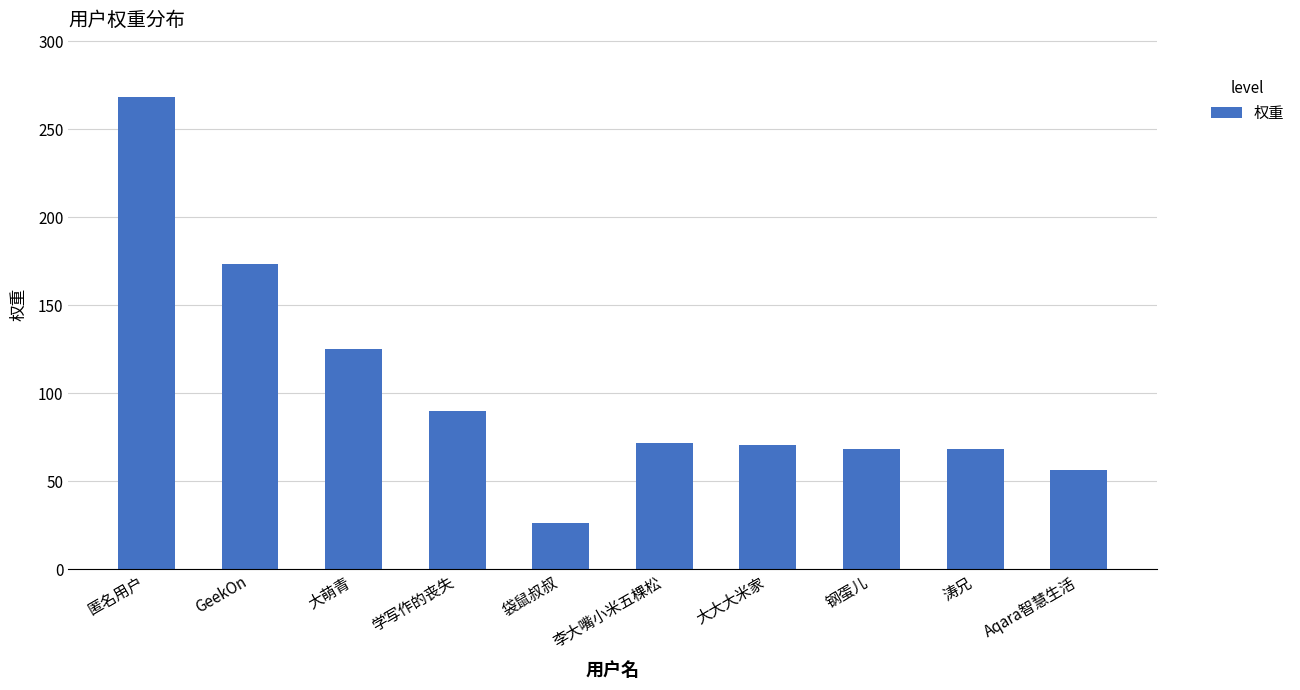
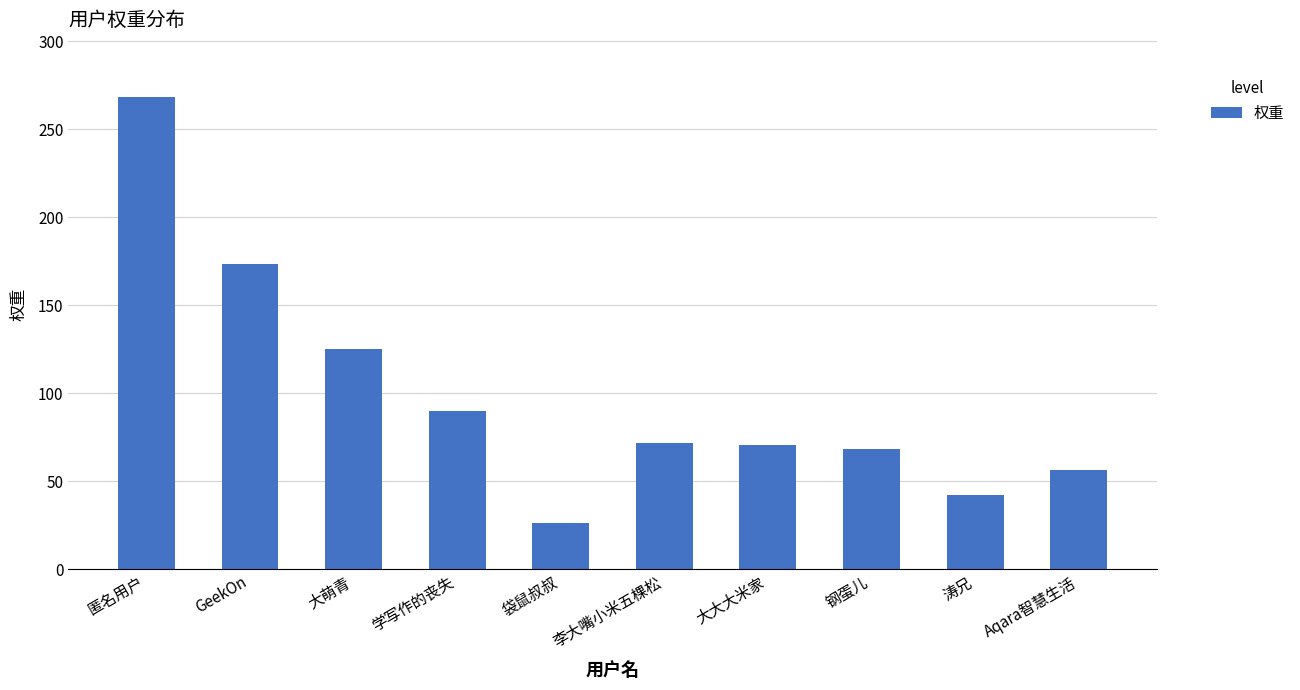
涛兄: 68 -> 42
